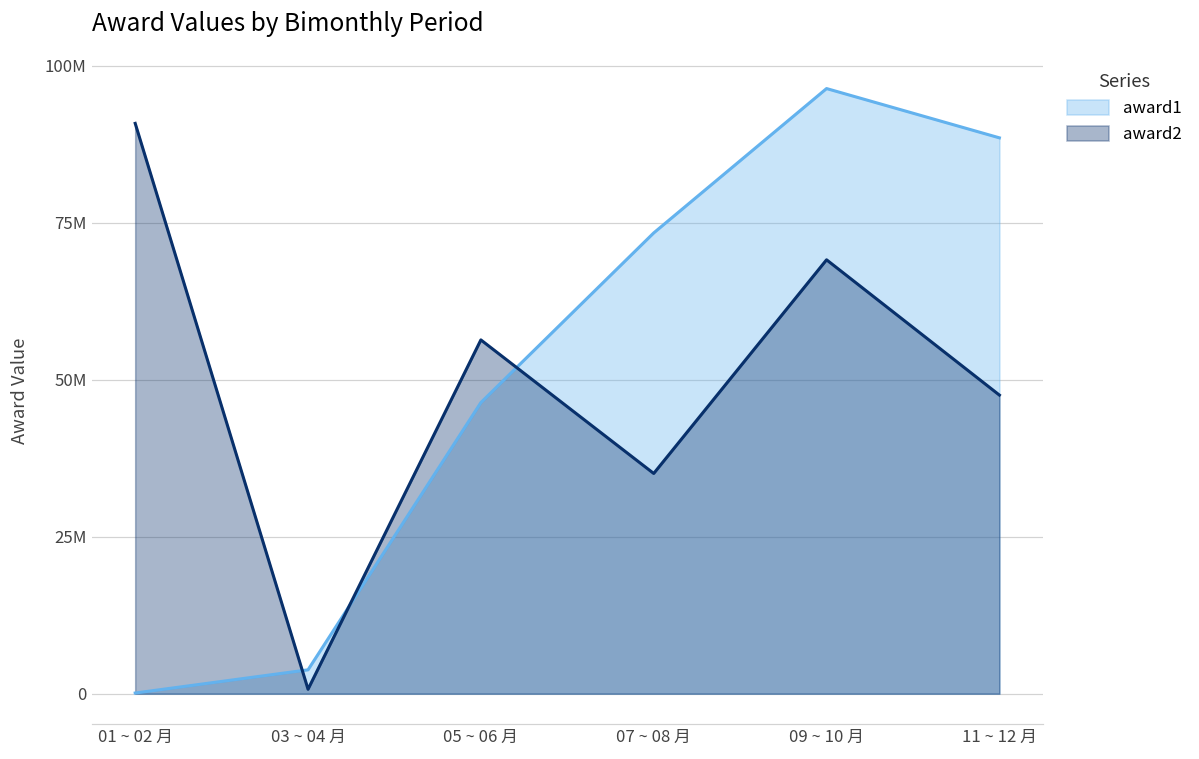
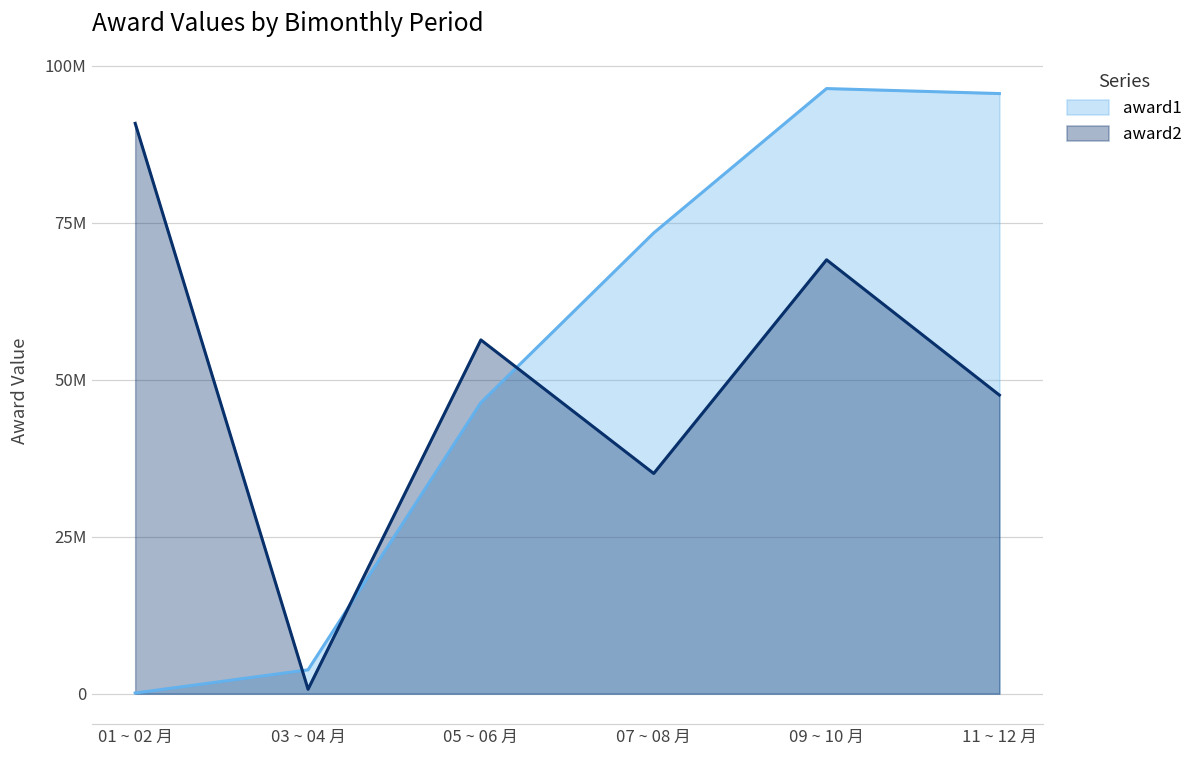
award1, 11 ~ 12 月: 89000000 -> 96000000
